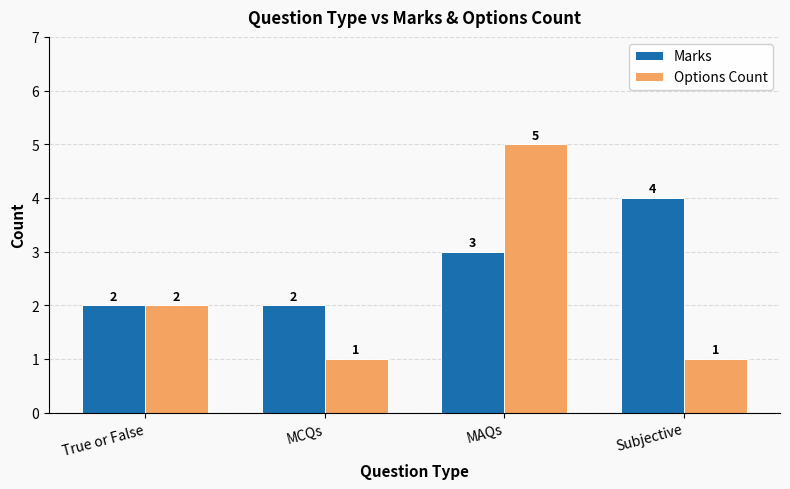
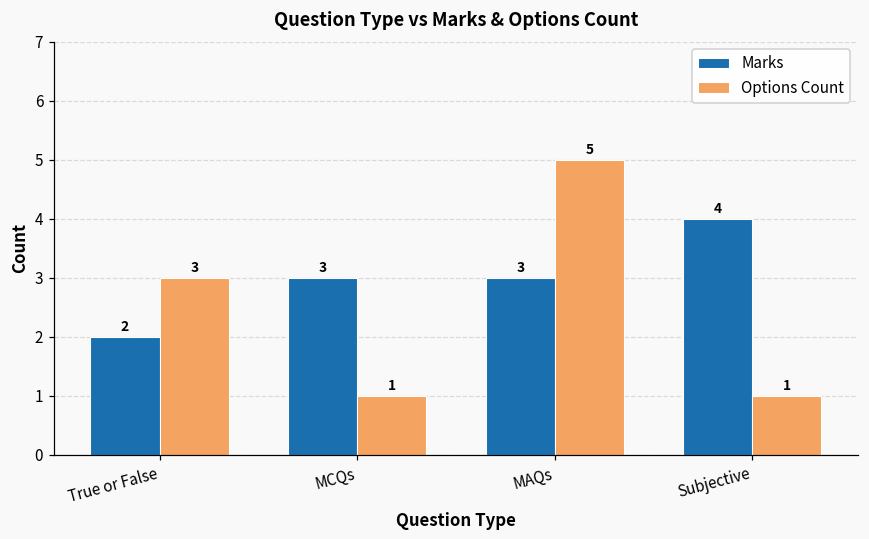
Options Count, True or False: 2 -> 3
Marks, MCQs: 2 -> 3
